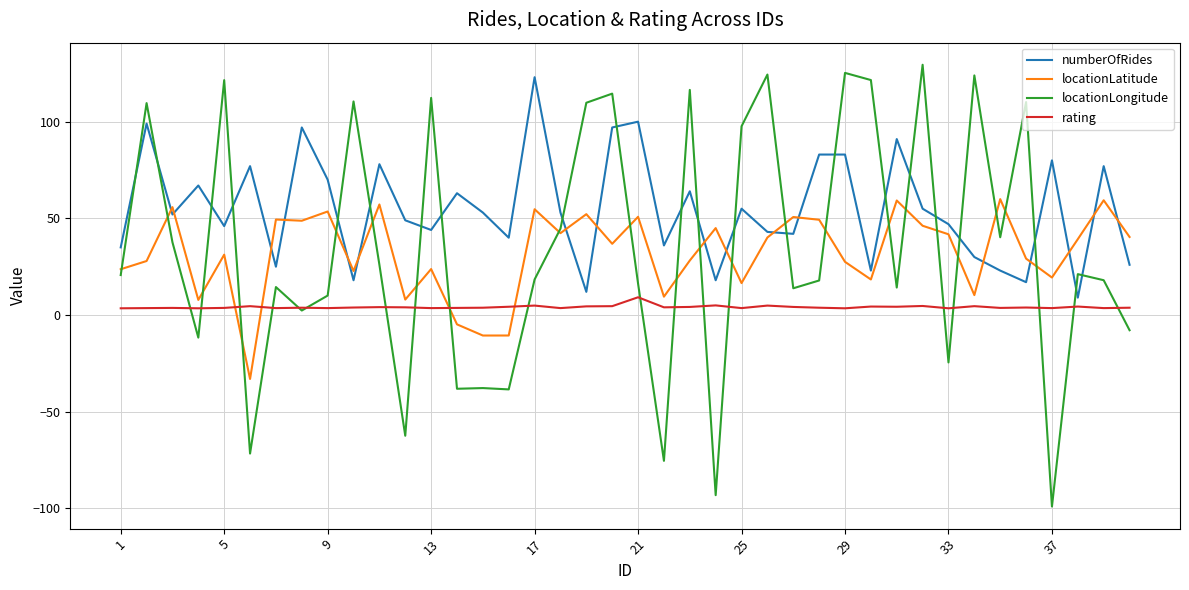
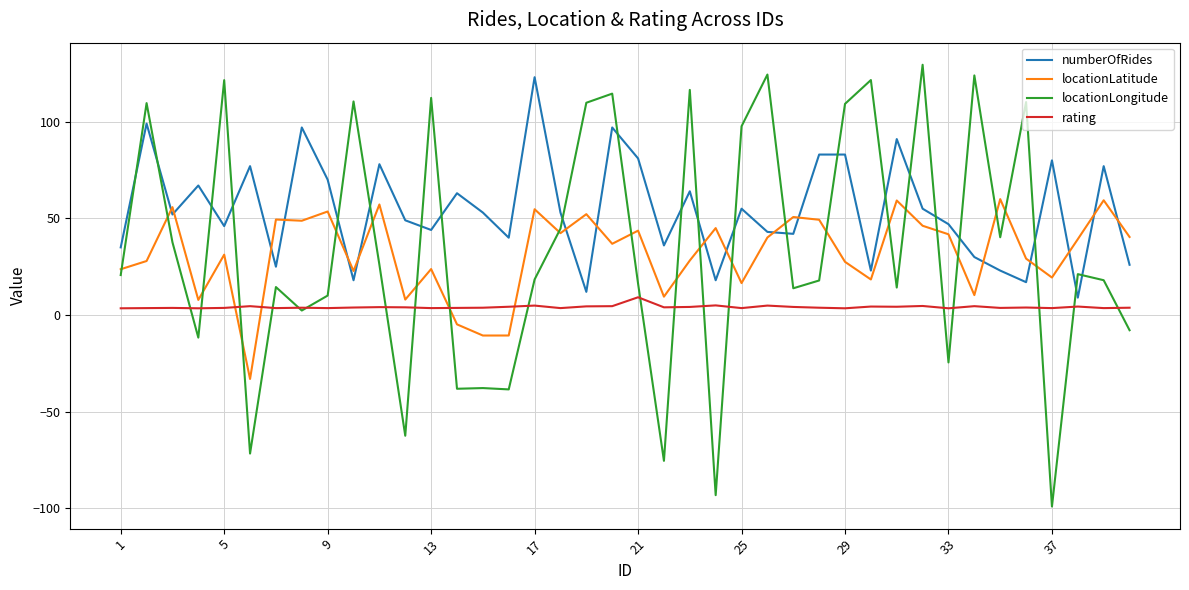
numberOfRides, 21: 100 -> 81
locationLatitude, 21: 51 -> 44
locationLongitude, 29: 125 -> 109
